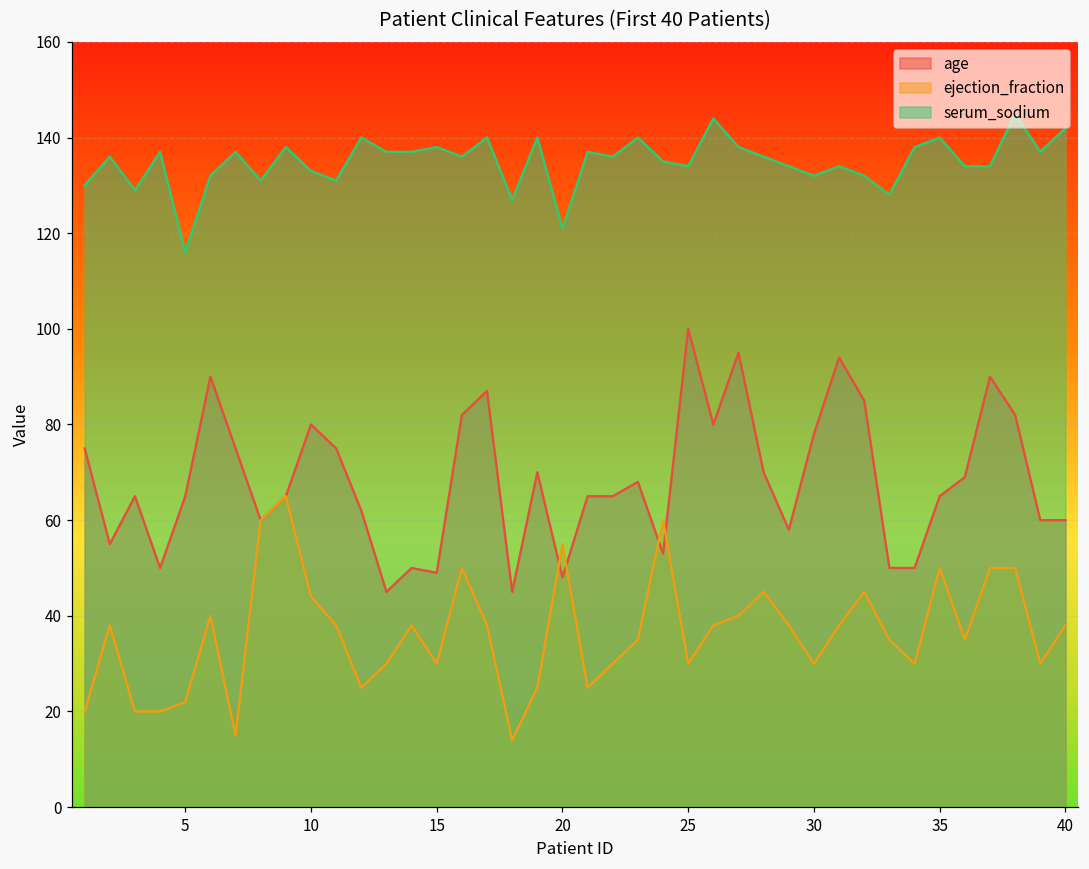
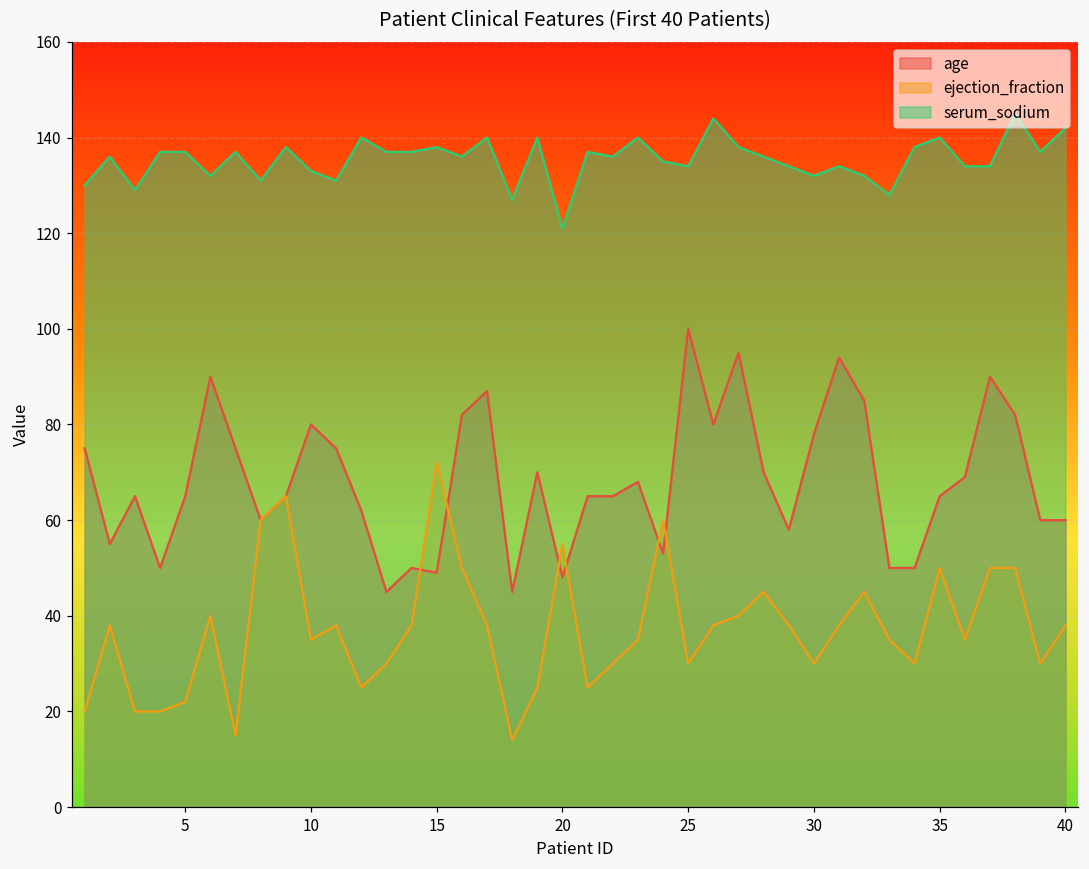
serum_sodium, 5: 116 -> 137
ejection_fraction, 10: 44 -> 35
ejection_fraction, 15: 30 -> 72
